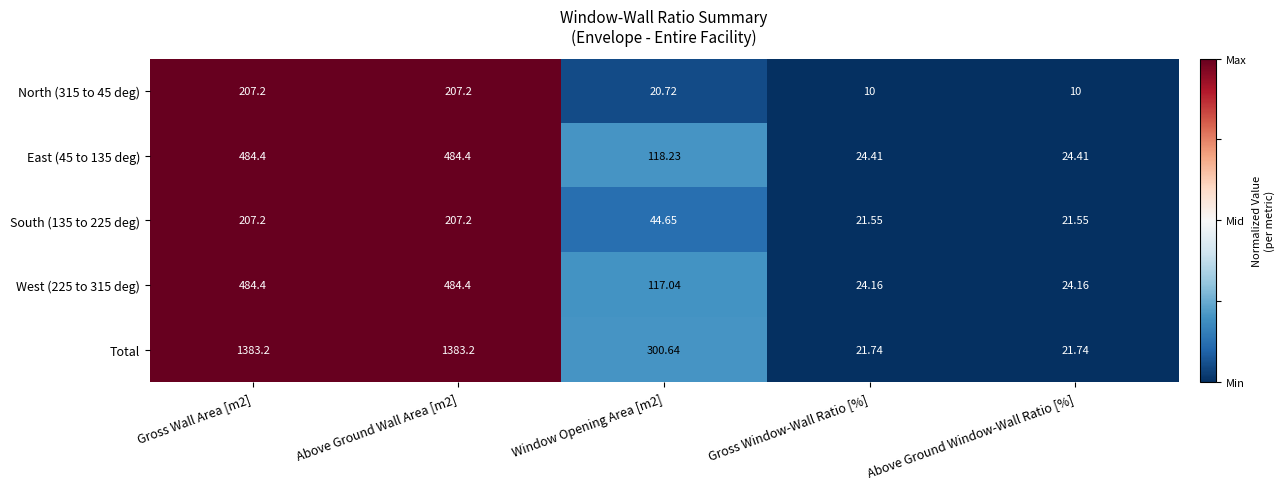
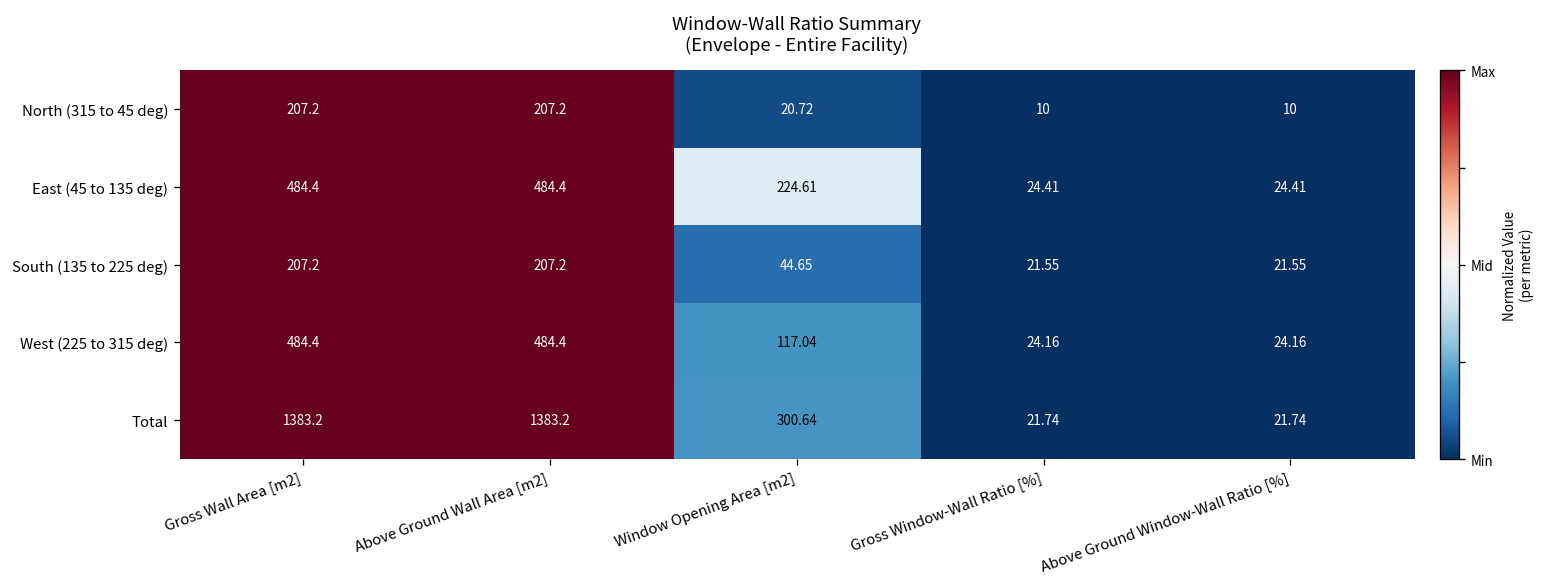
East (45 to 135 deg), Window Opening Area [m2]: 118.23 -> 224.61
